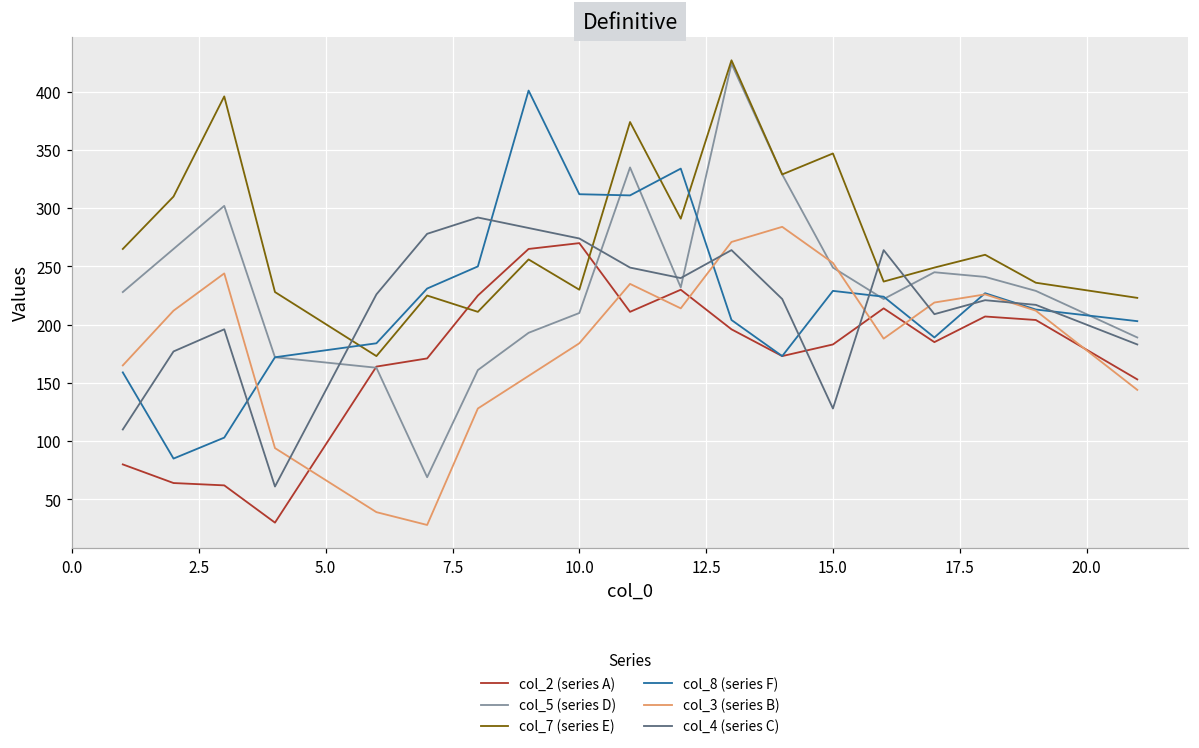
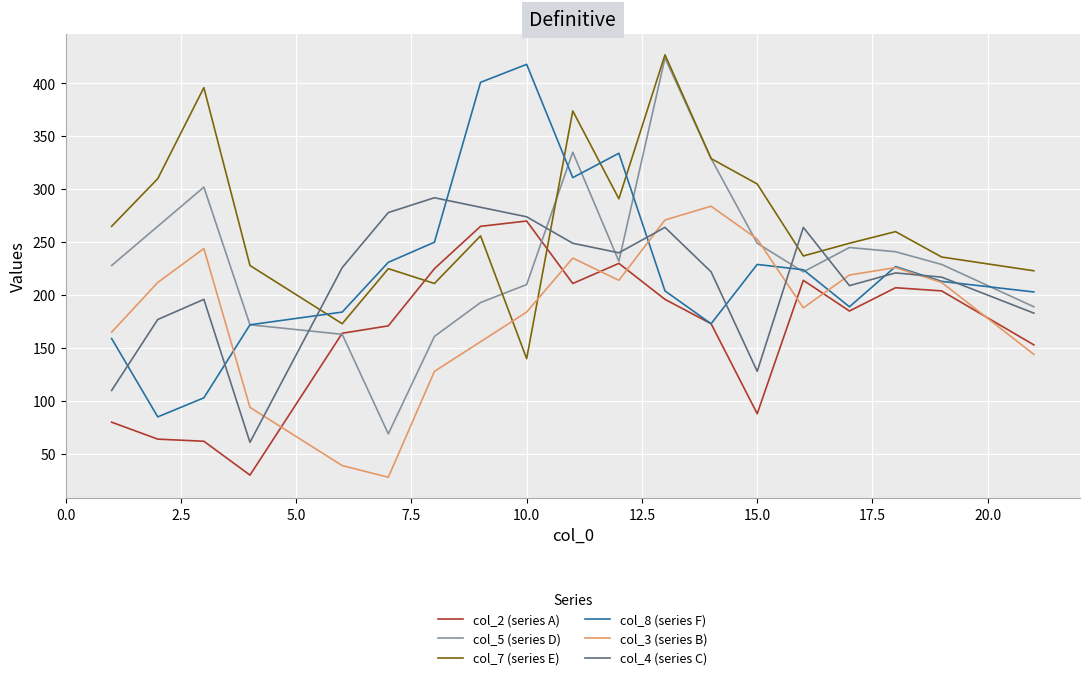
col_7 (series E), 10.0: 230 -> 140
col_8 (series F), 10.0: 312 -> 418
col_2 (series A), 15.0: 183 -> 88
col_7 (series E), 15.0: 347 -> 305
